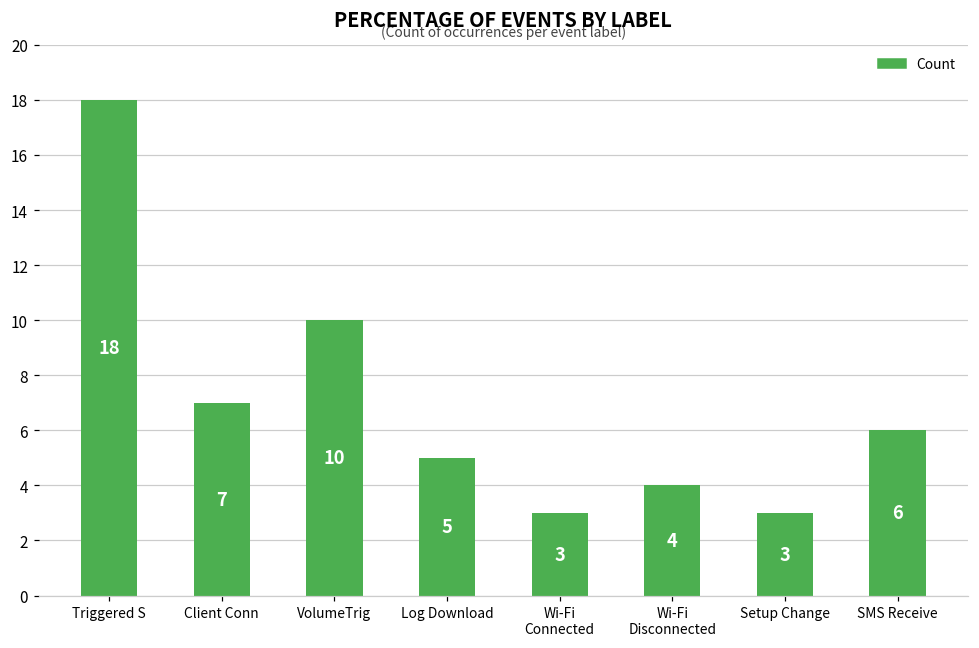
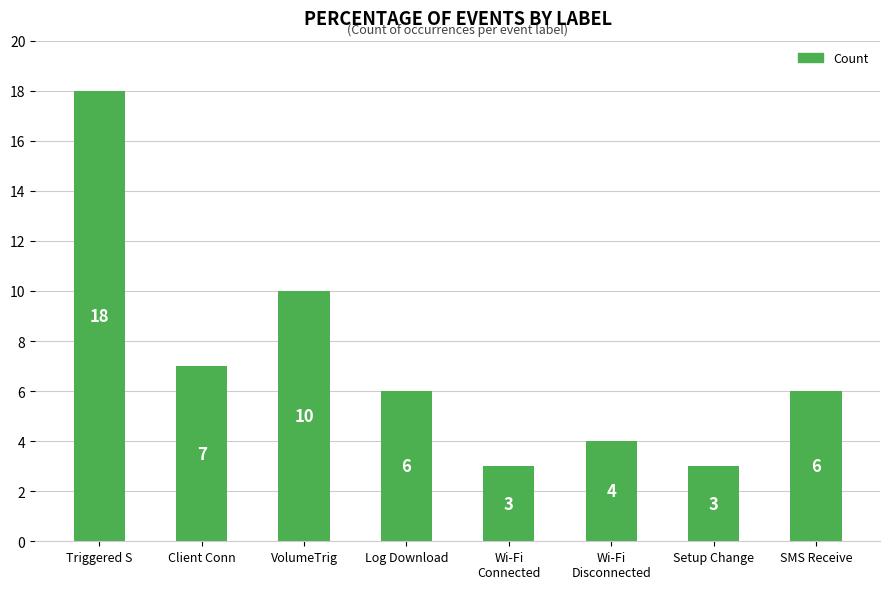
Log Download: 5 -> 6
